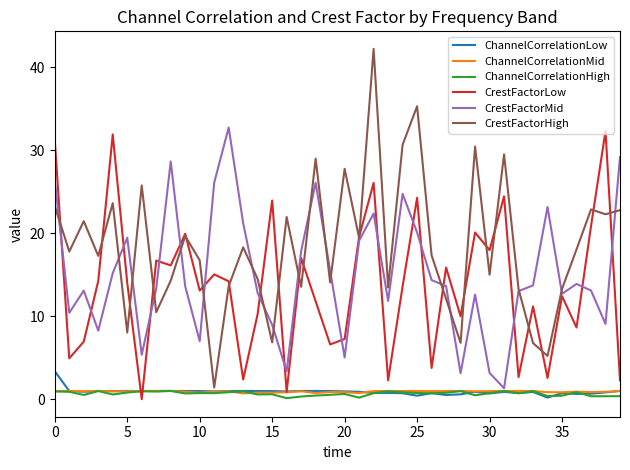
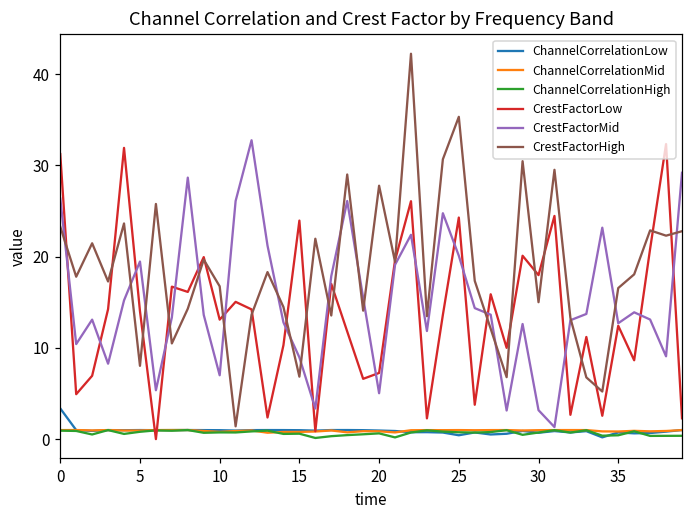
CrestFactorHigh, 35: 13 -> 17
